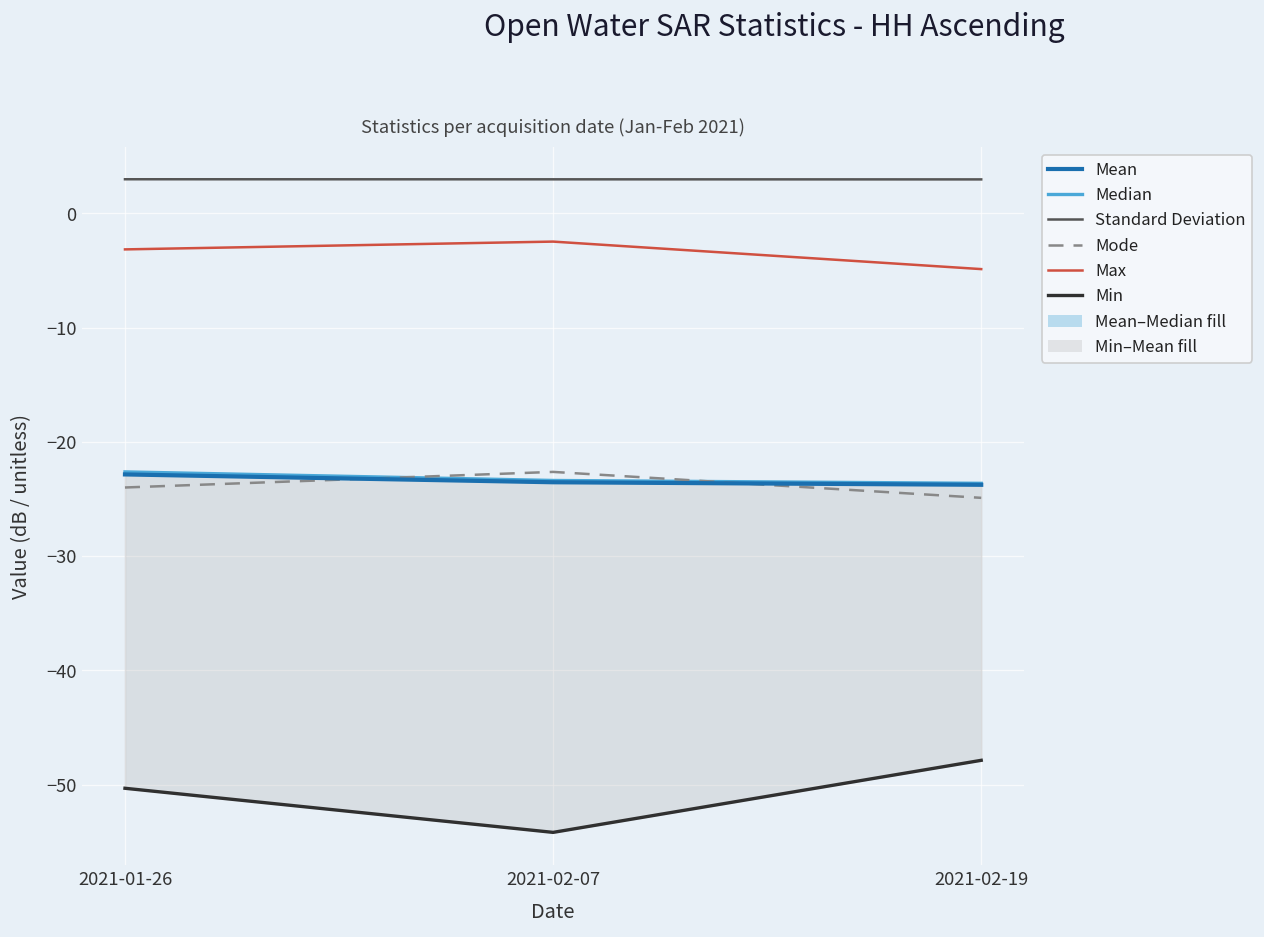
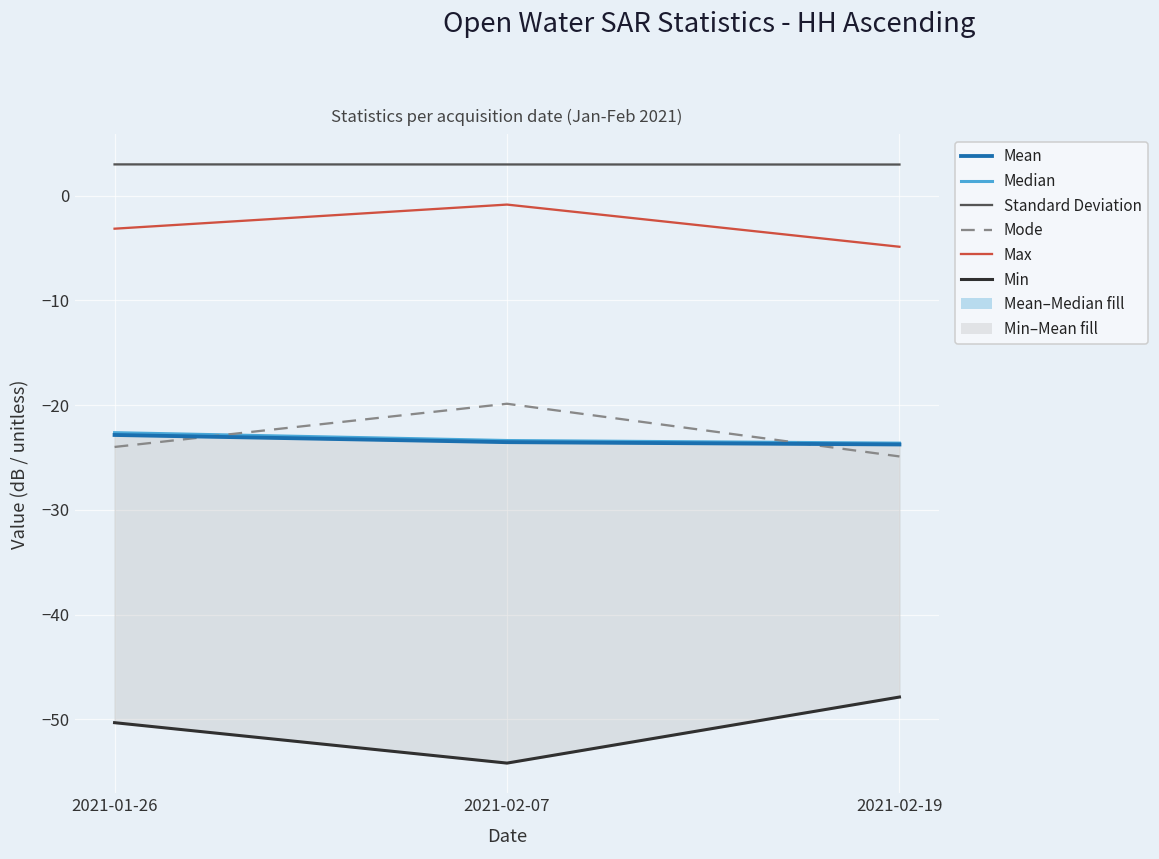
Mode, 2021-02-07: -23 -> -20
Max, 2021-02-07: -2 -> -1
